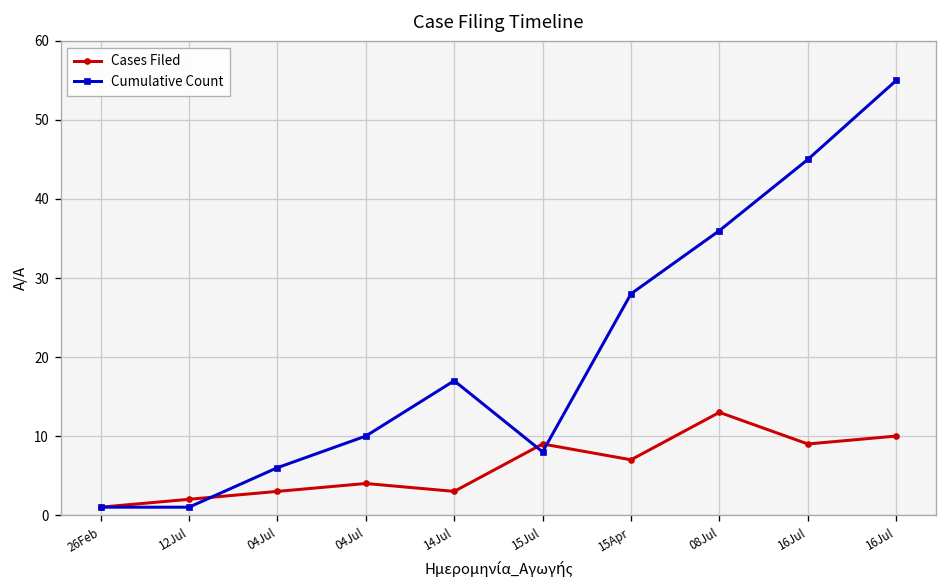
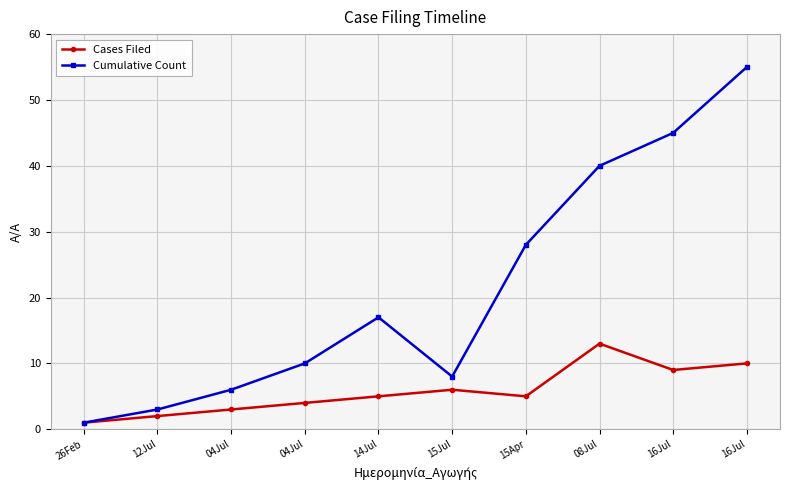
Cumulative Count, 12Jul: 1 -> 3
Cases Filed, 14Jul: 3 -> 5
Cases Filed, 15Jul: 9 -> 6
Cases Filed, 15Apr: 7 -> 5
Cumulative Count, 08Jul: 36 -> 40
